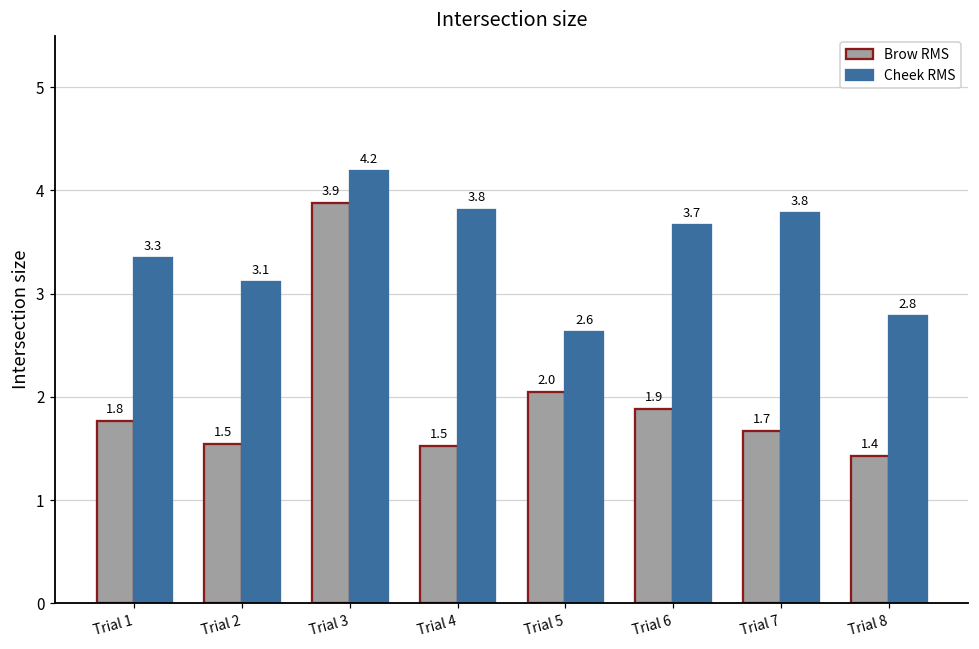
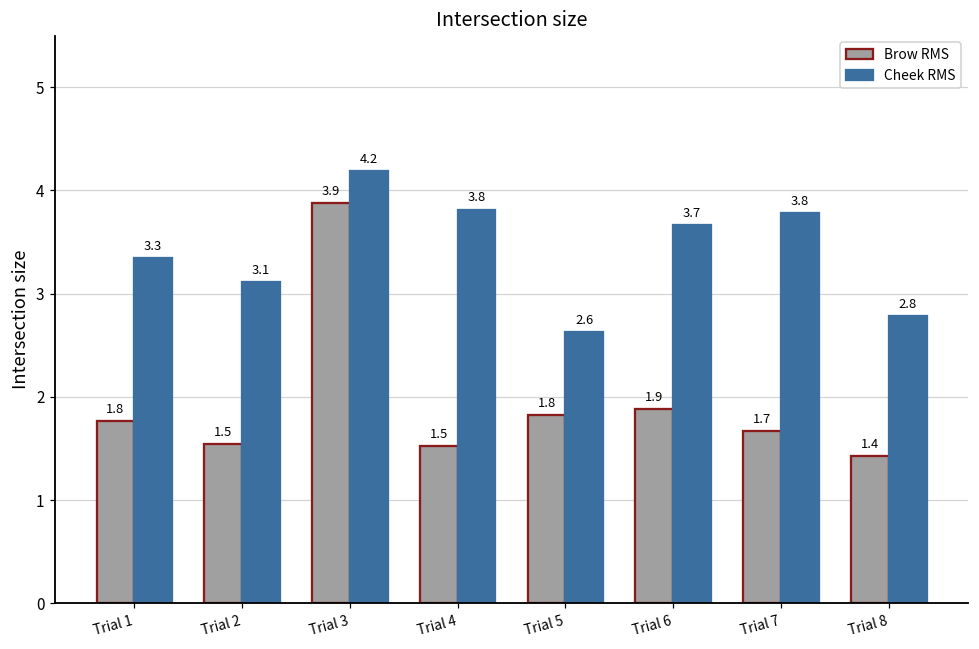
Brow RMS, Trial 5: 2.0 -> 1.8
